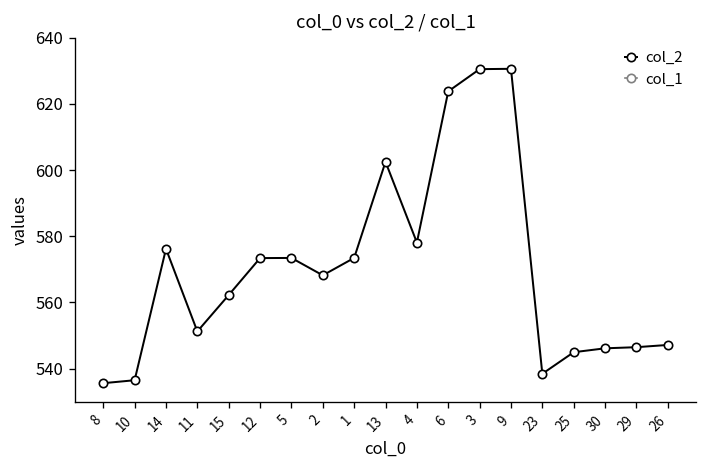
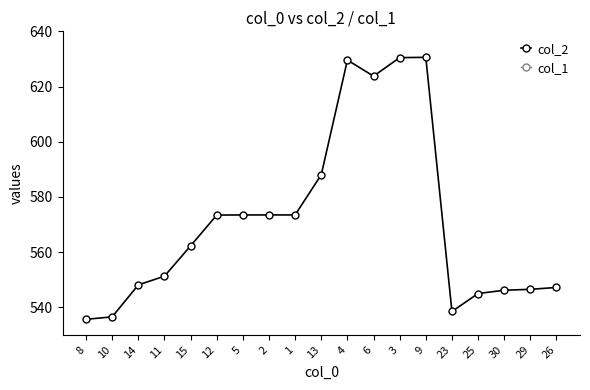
col_2, 14: 576 -> 548
col_2, 2: 568 -> 573
col_2, 13: 602 -> 588
col_2, 4: 578 -> 630
